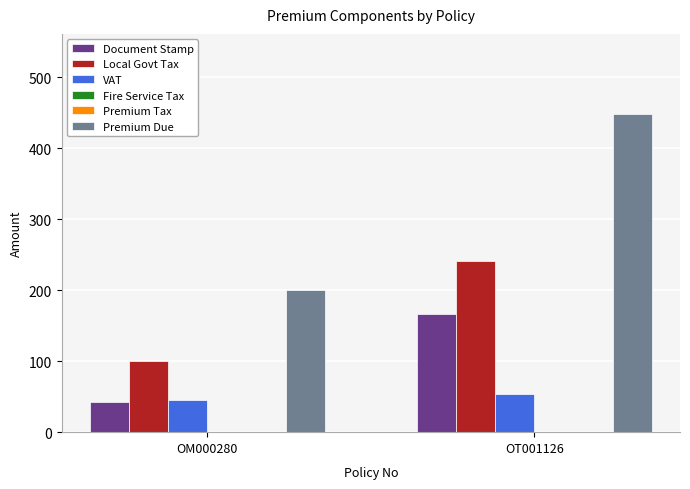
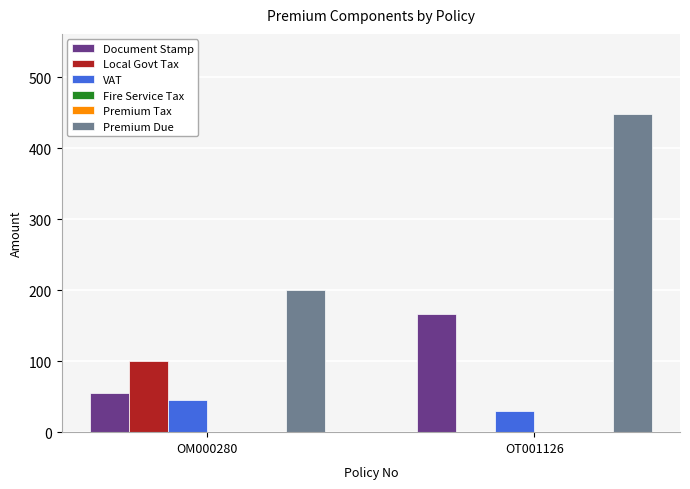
Document Stamp, OM000280: 40 -> 60
Local Govt Tax, OT001126: 240 -> 0
VAT, OT001126: 50 -> 30
